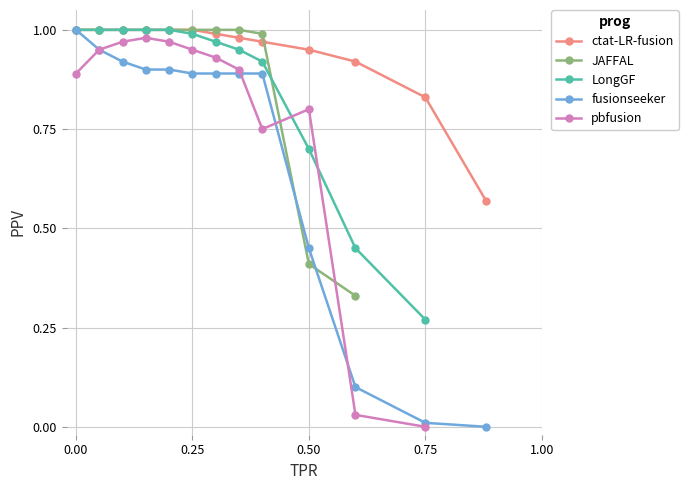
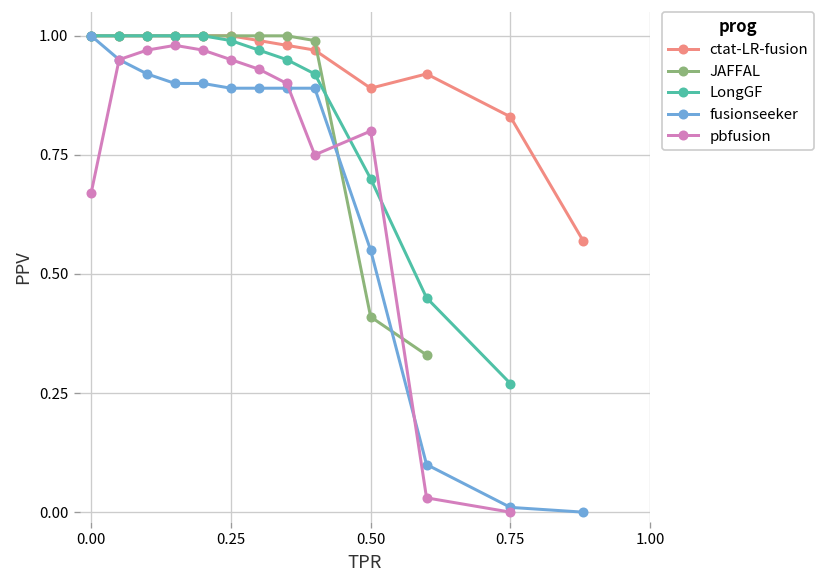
pbfusion, 0.00: 0.89 -> 0.67
ctat-LR-fusion, 0.50: 0.95 -> 0.89
fusionseeker, 0.50: 0.45 -> 0.55
